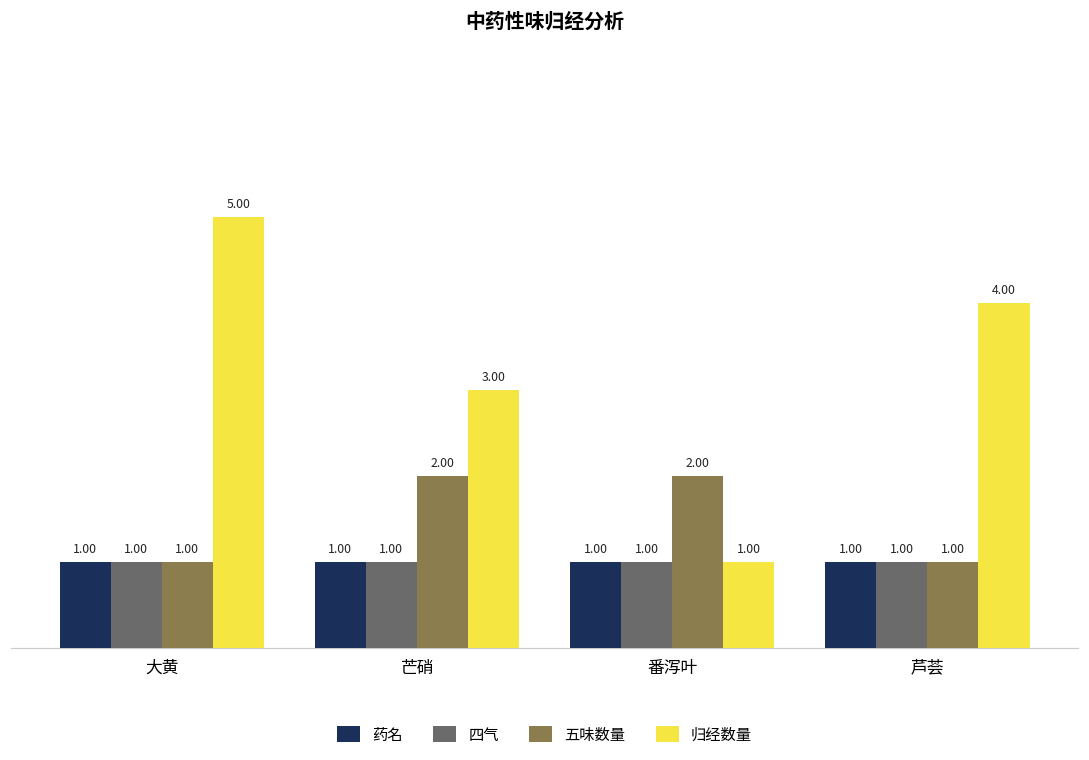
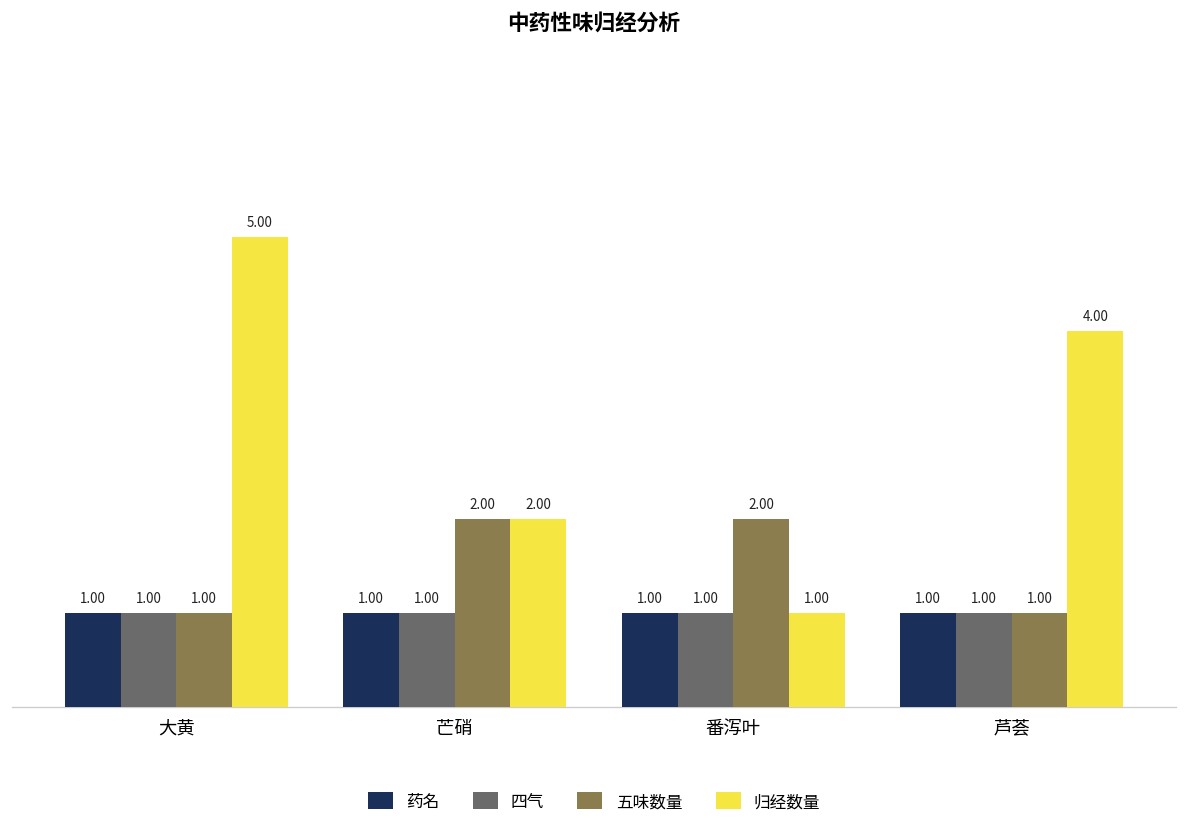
归经数量, 芒硝: 3.00 -> 2.00
